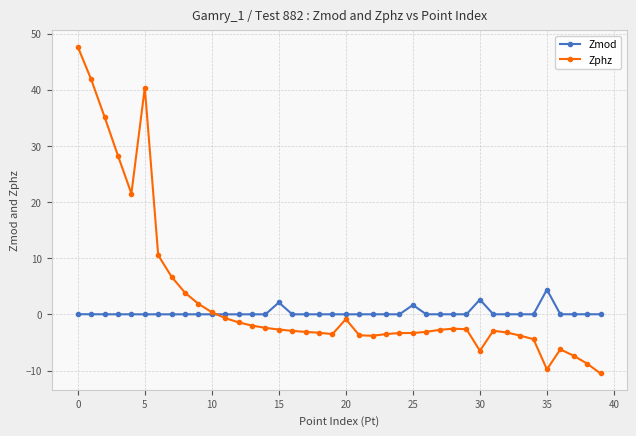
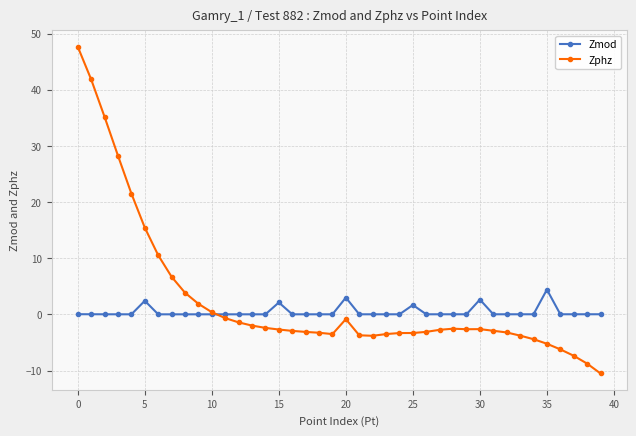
Zmod, 5: 0 -> 2
Zphz, 5: 40 -> 15
Zmod, 20: 0 -> 3
Zphz, 30: -6 -> -3
Zphz, 35: -10 -> -5
